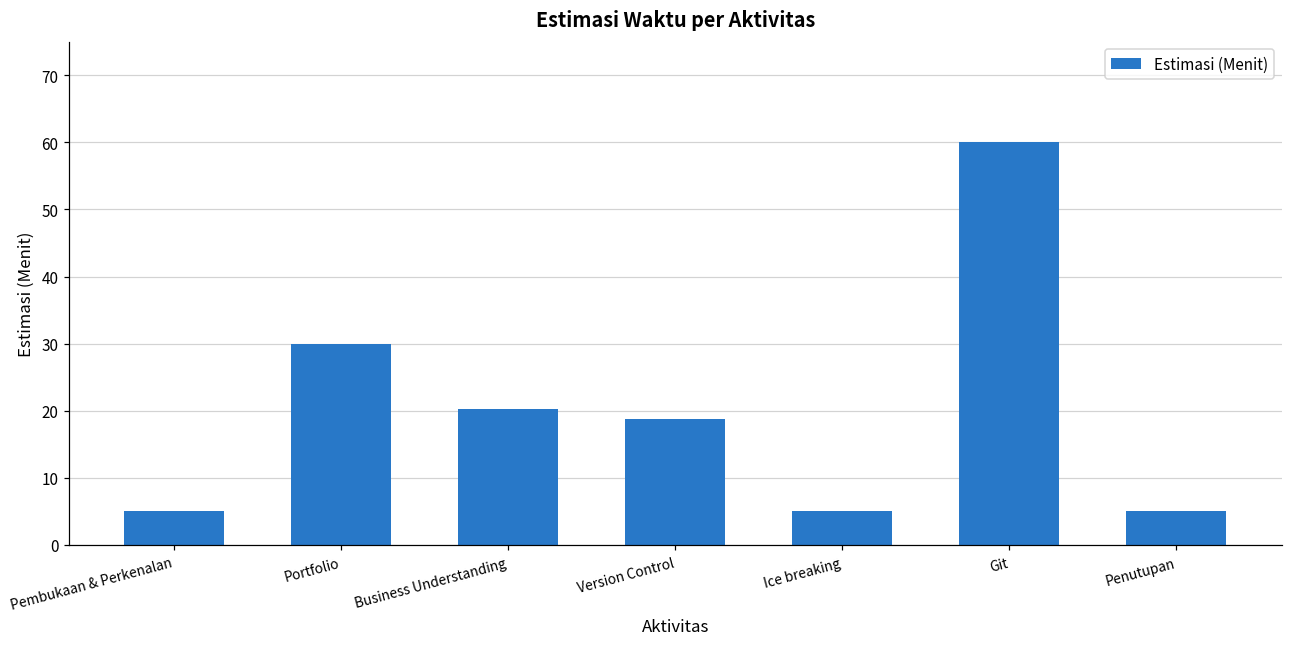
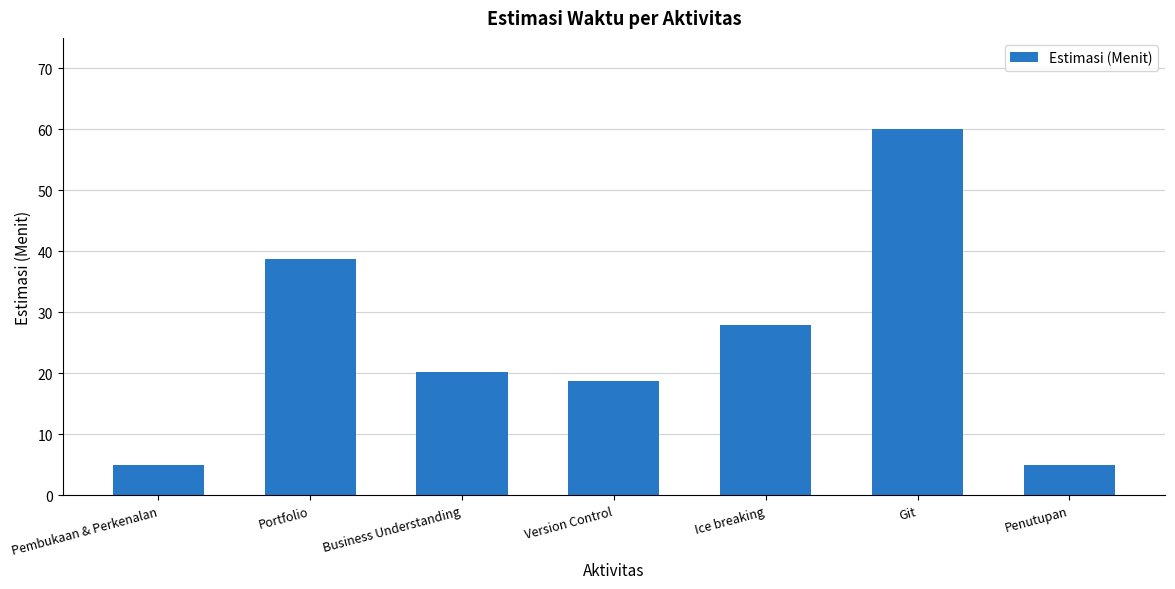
Portfolio: 30 -> 39
Ice breaking: 5 -> 28
